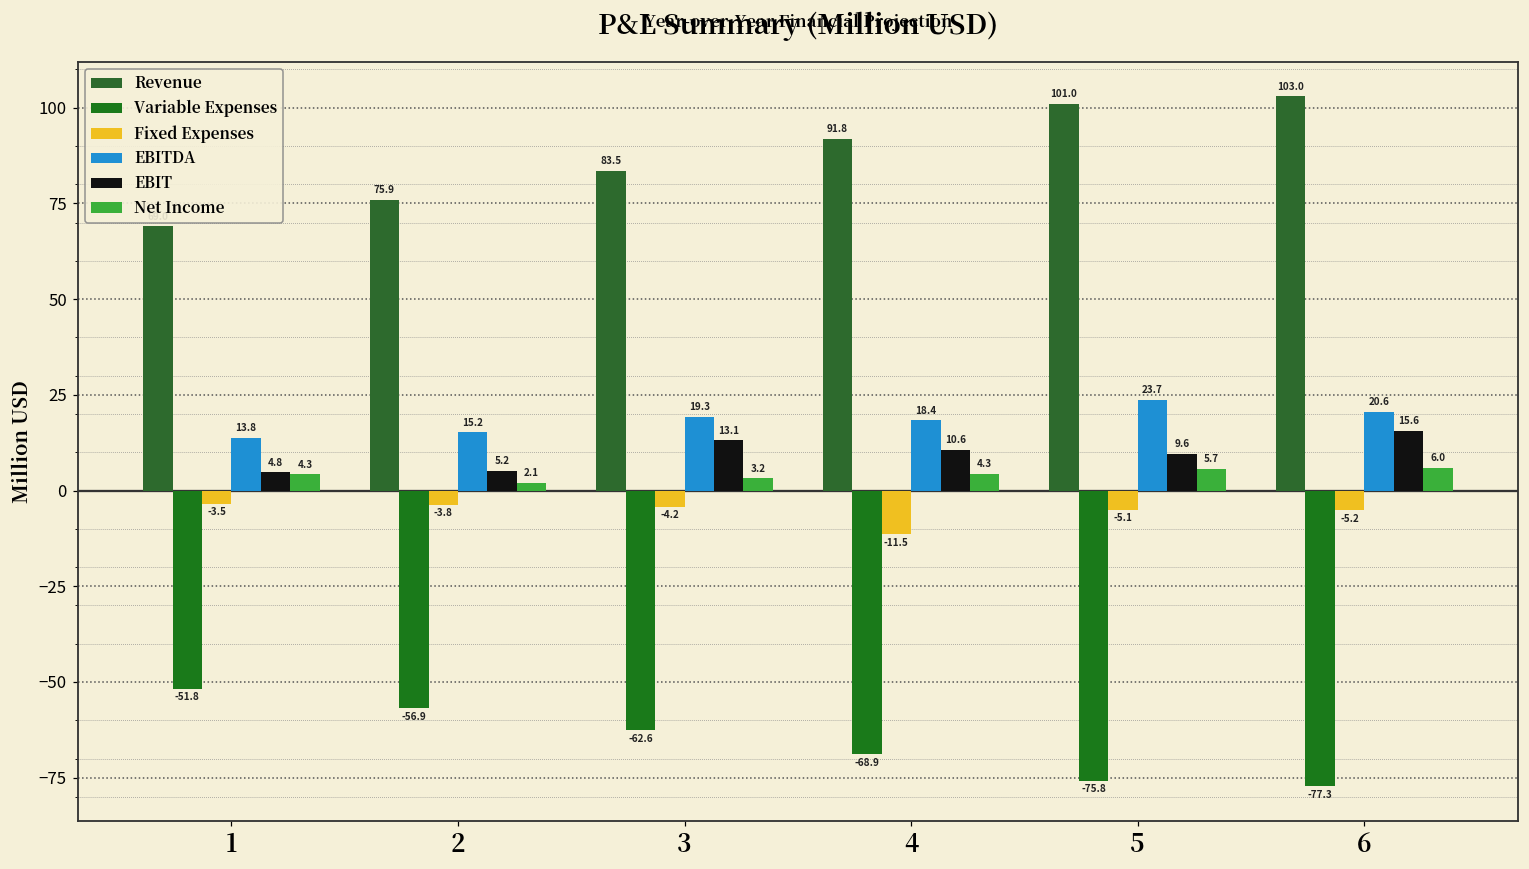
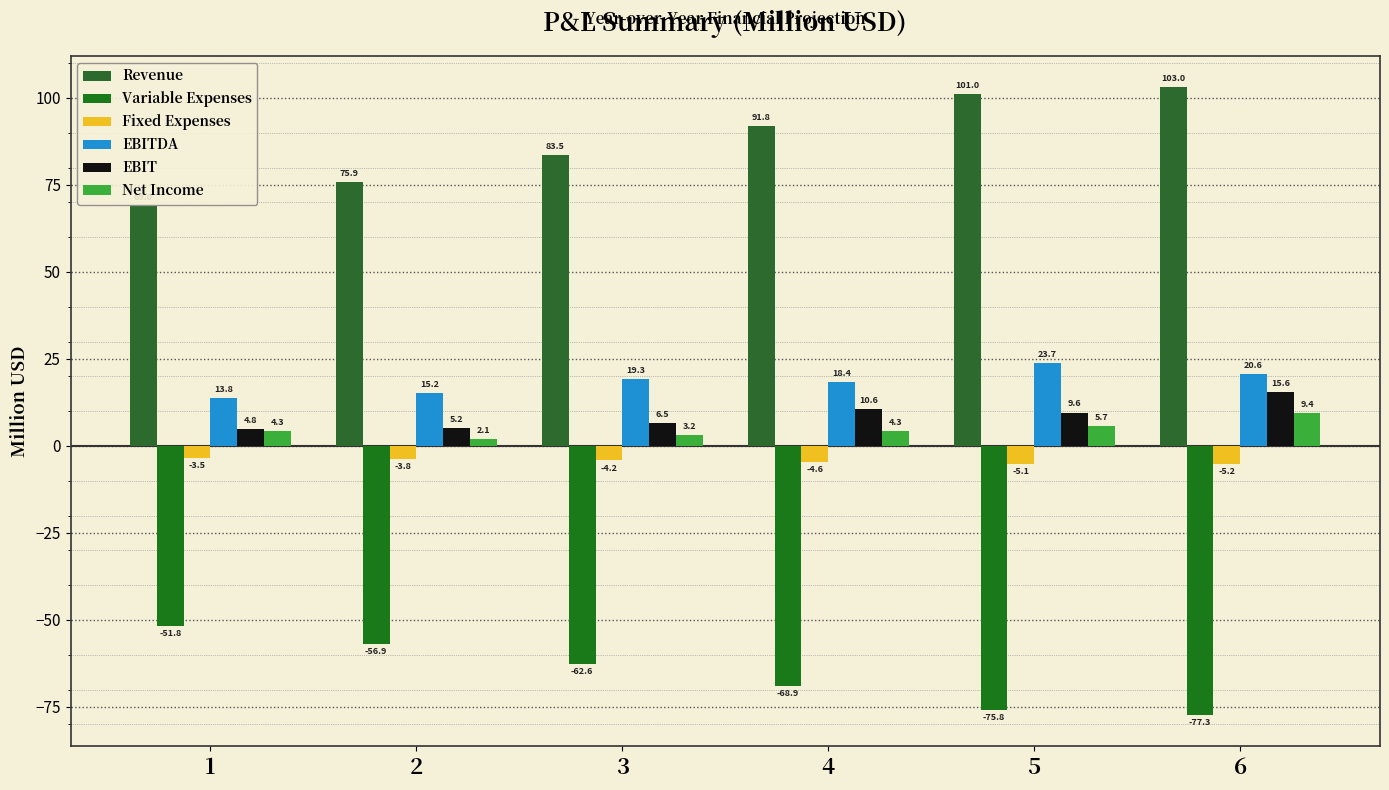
EBIT, 3: 13.1 -> 6.5
Fixed Expenses, 4: -11.5 -> -4.6
Net Income, 6: 6.0 -> 9.4
